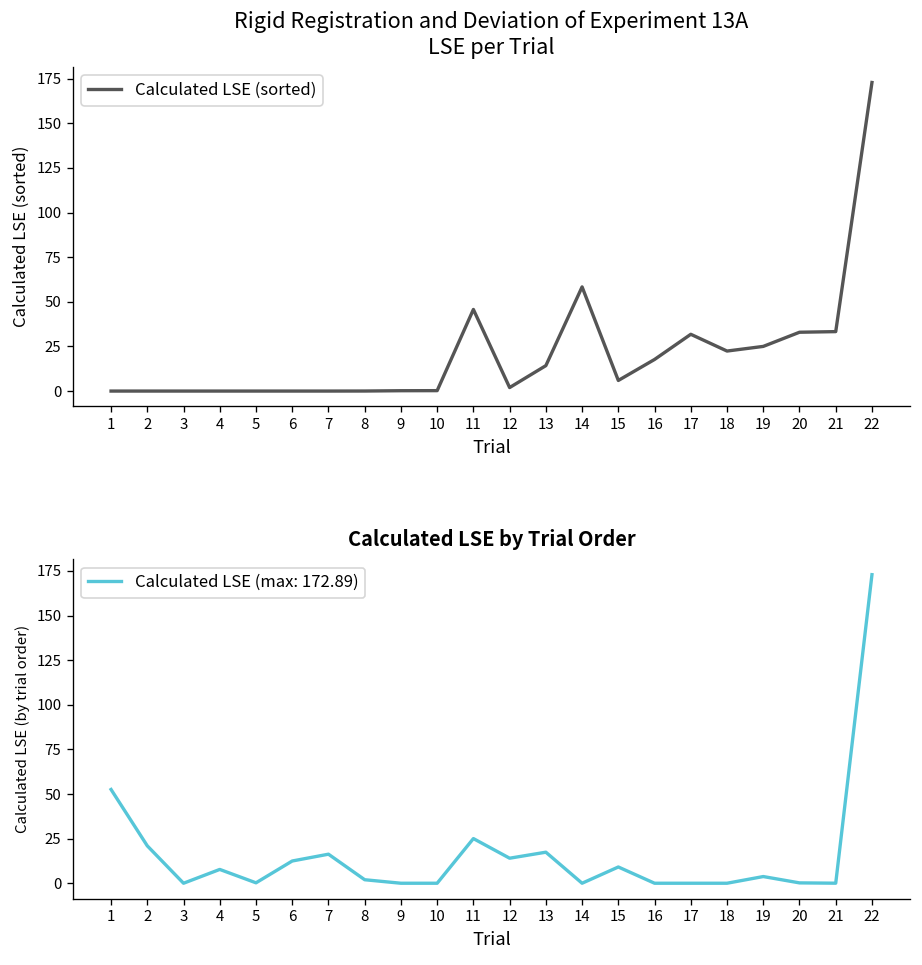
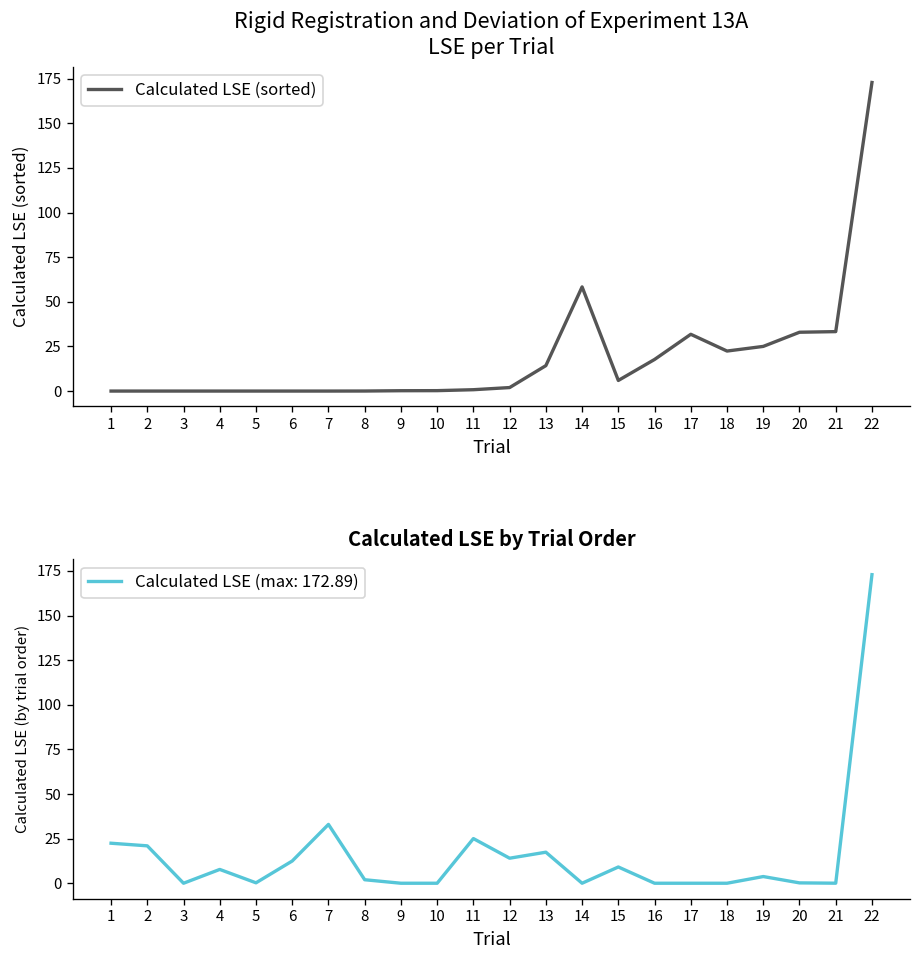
Rigid Registration and Deviation of Experiment 13A LSE per Trial, 11: 46 -> 1
Calculated LSE by Trial Order, 1: 53 -> 22
Calculated LSE by Trial Order, 7: 16 -> 33
